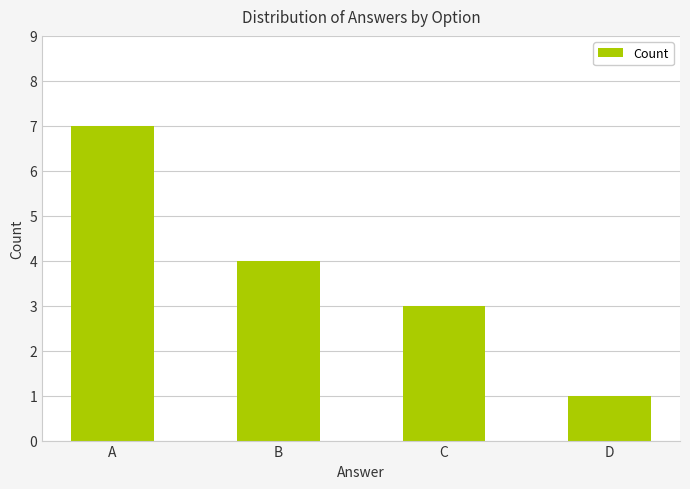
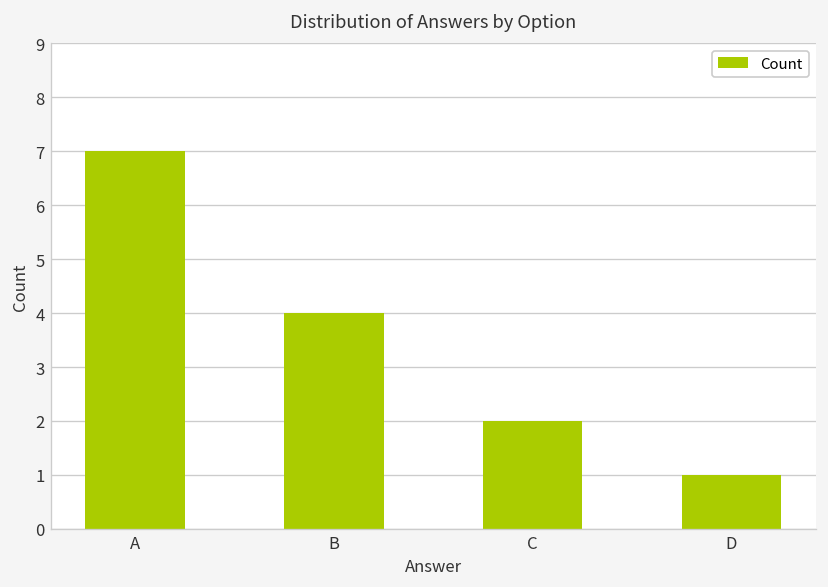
C: 3 -> 2
